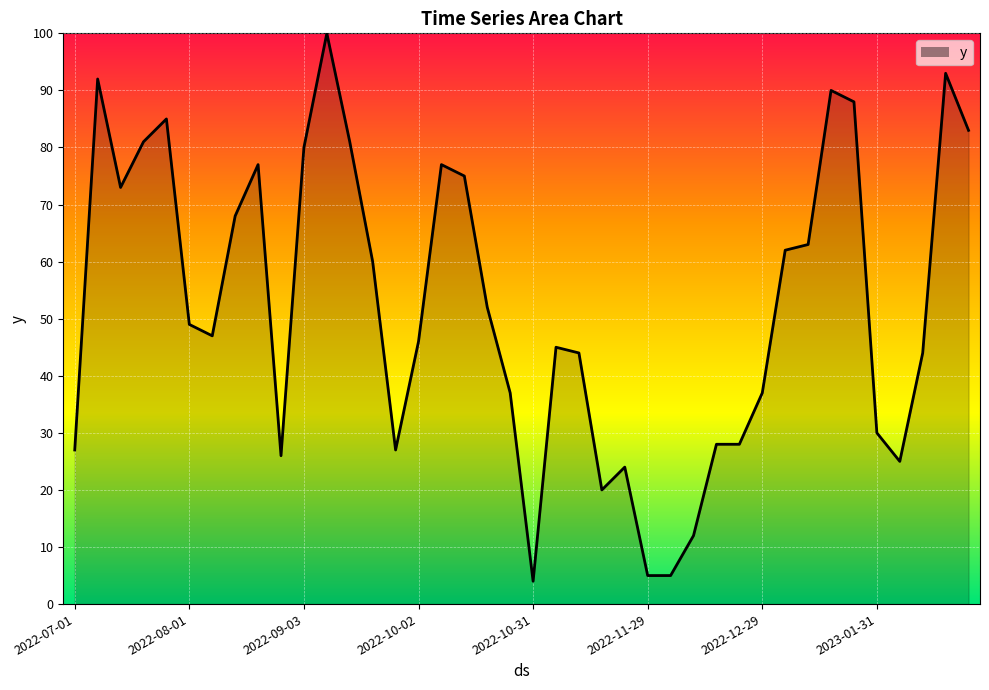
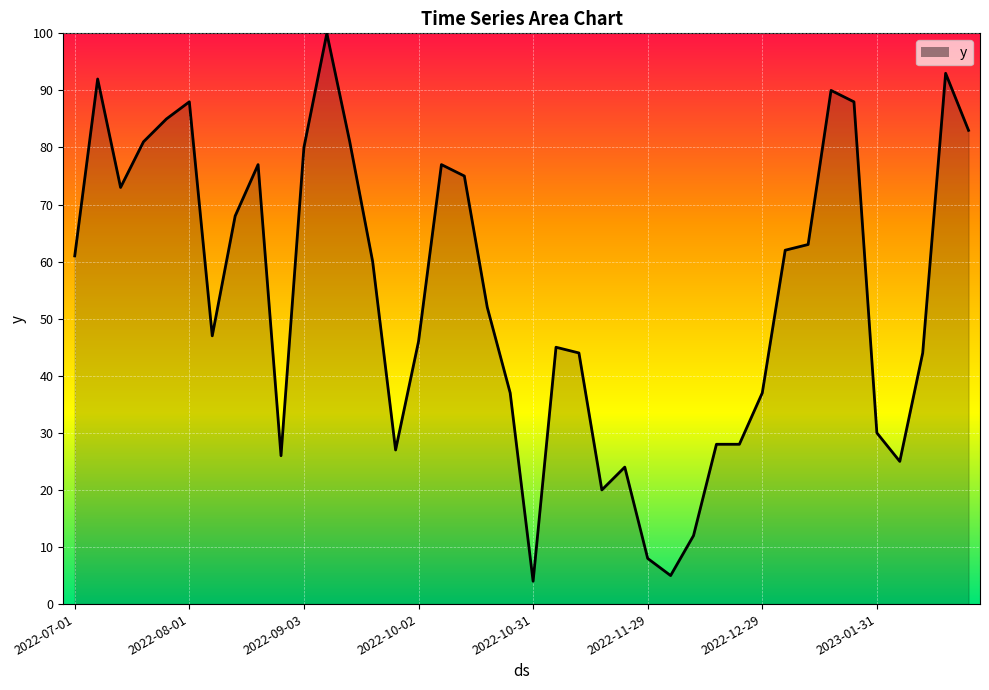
2022-07-01: 27 -> 61
2022-08-01: 49 -> 88
2022-11-29: 5 -> 8
